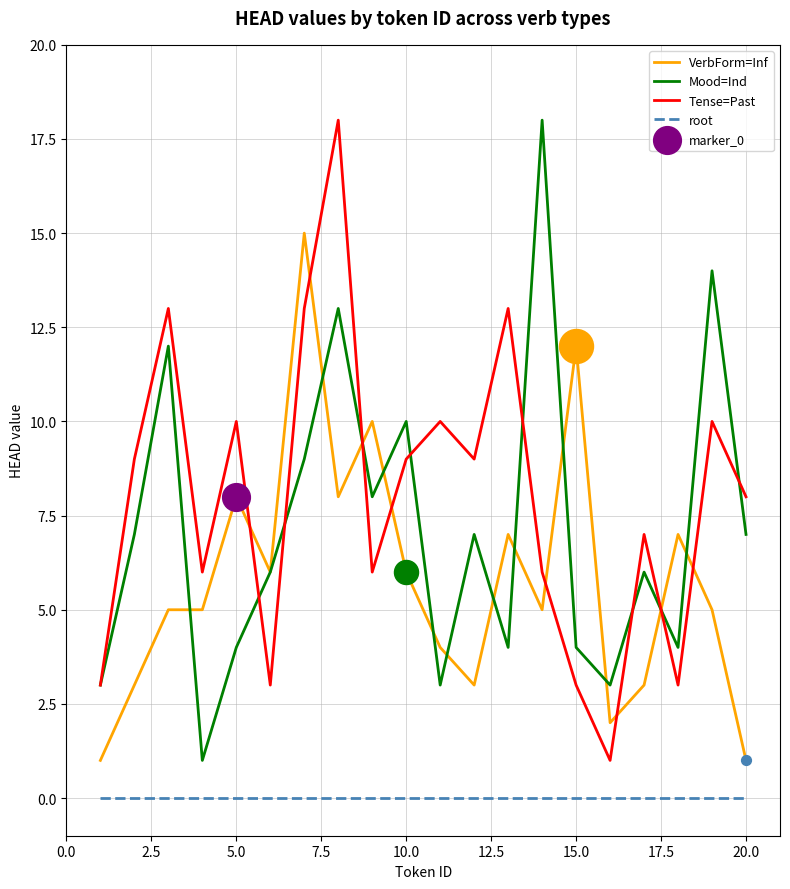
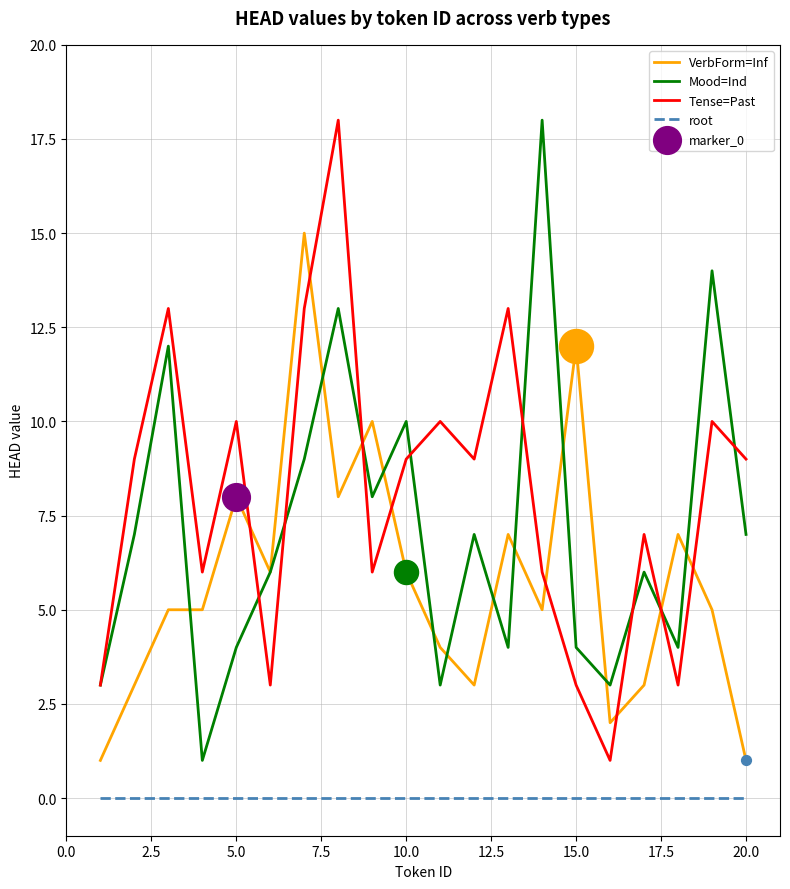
Tense=Past, 20.0: 8 -> 9
